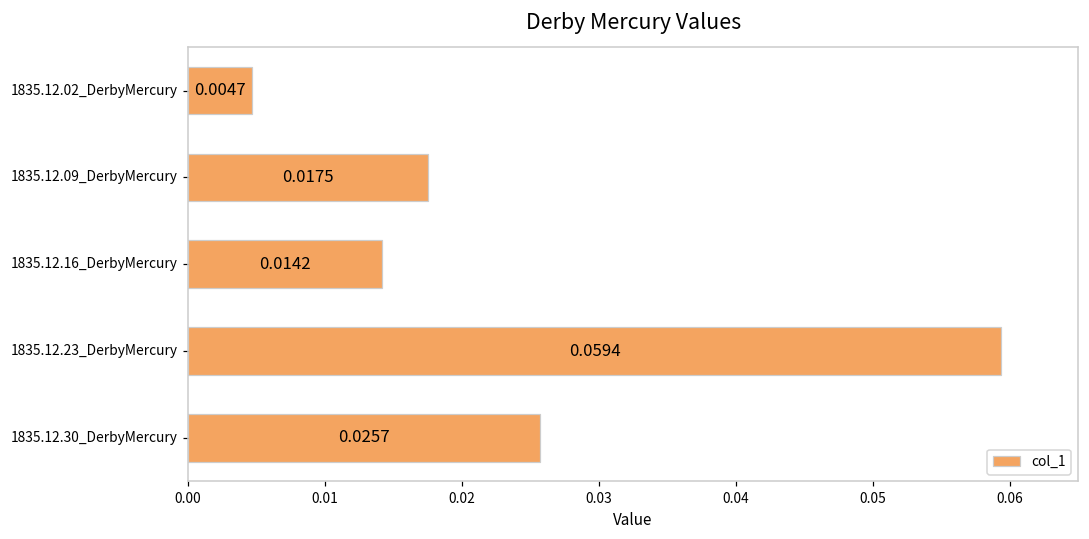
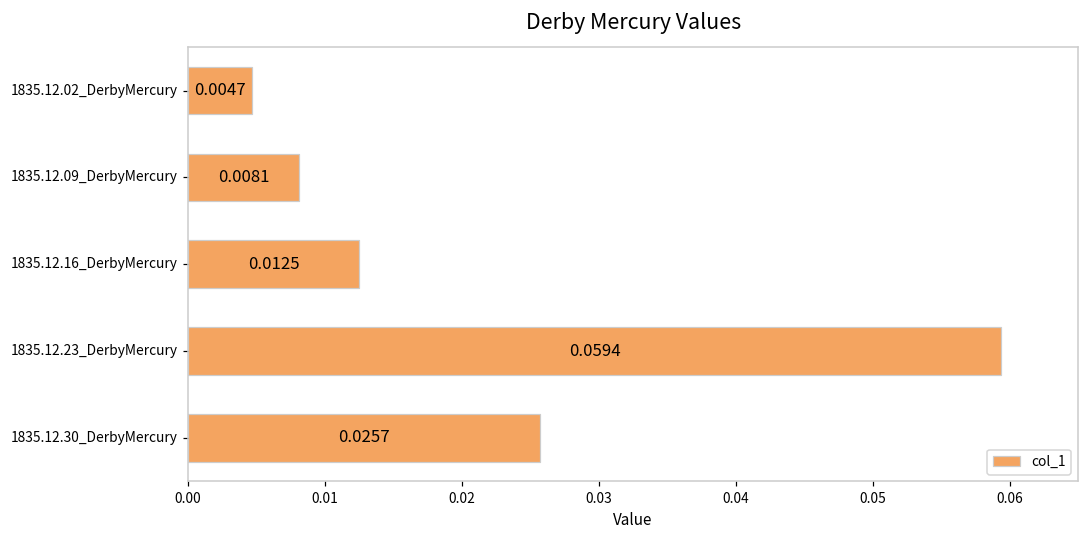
1835.12.09_DerbyMercury: 0.0175 -> 0.0081
1835.12.16_DerbyMercury: 0.0142 -> 0.0125
